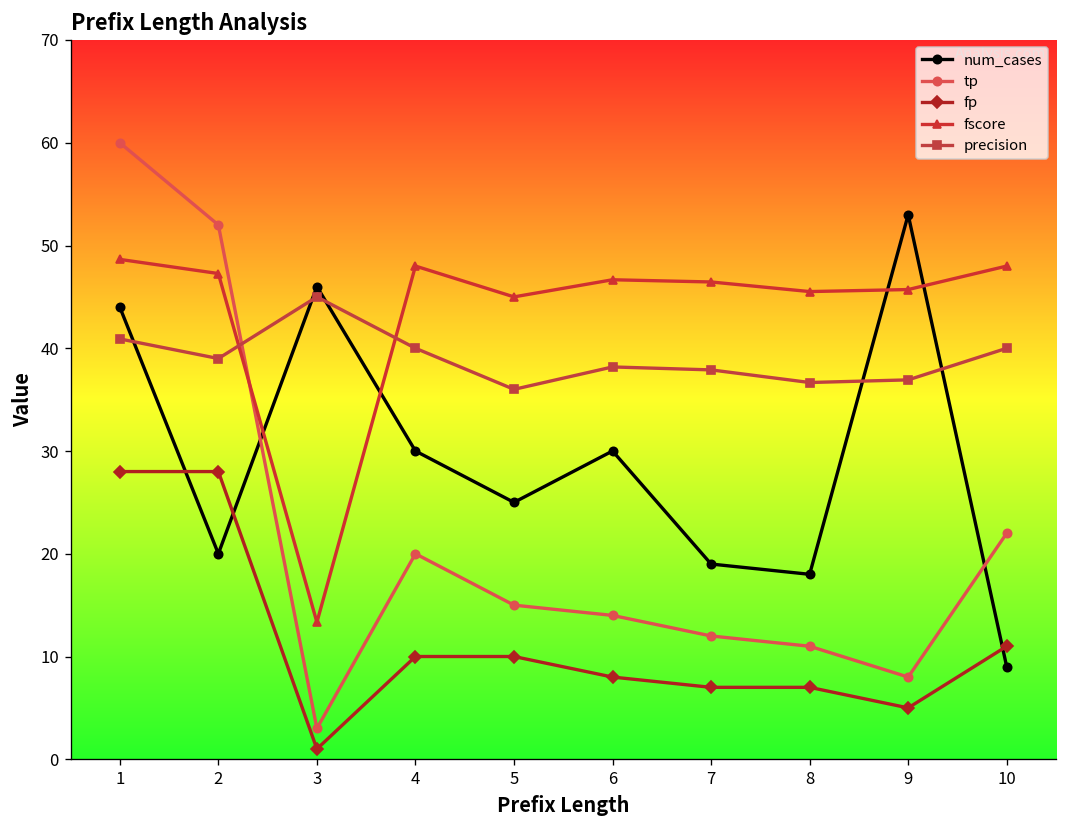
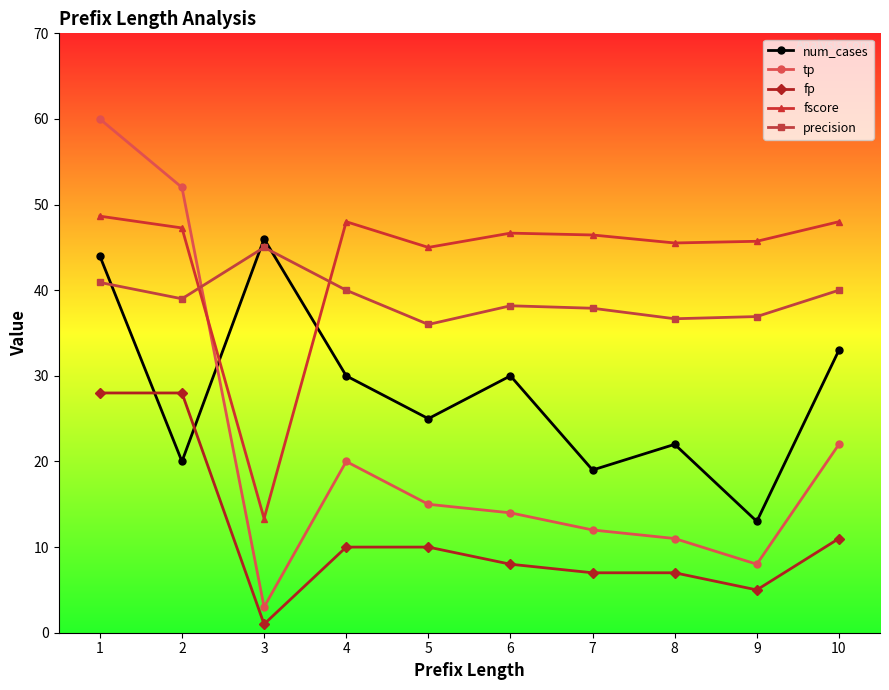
num_cases, 8: 18 -> 22
num_cases, 9: 53 -> 13
num_cases, 10: 9 -> 33
